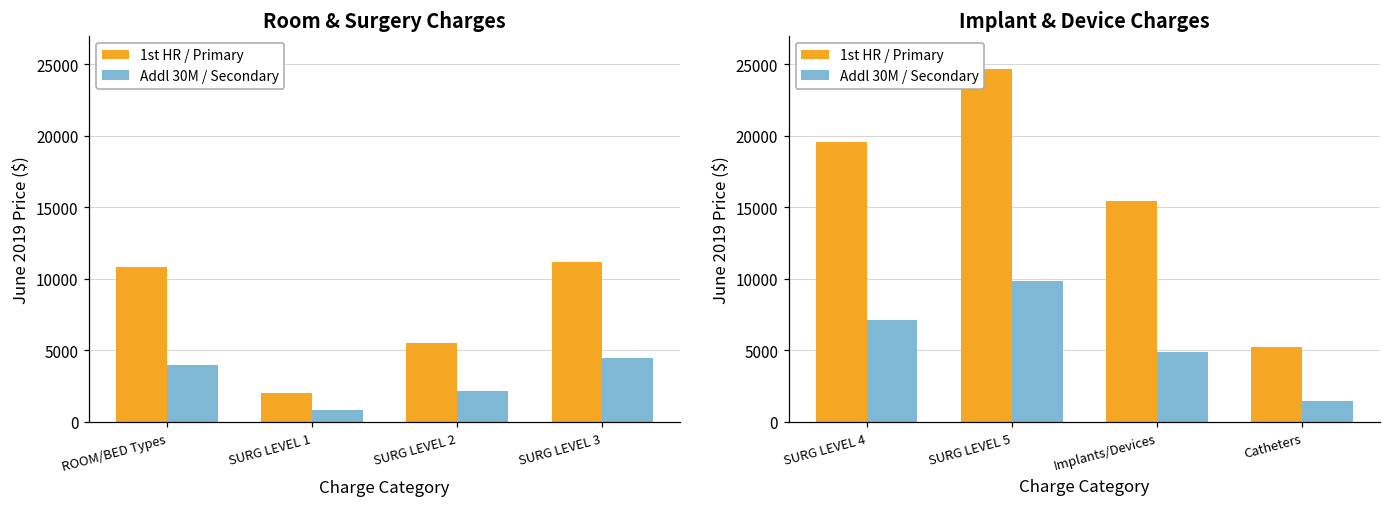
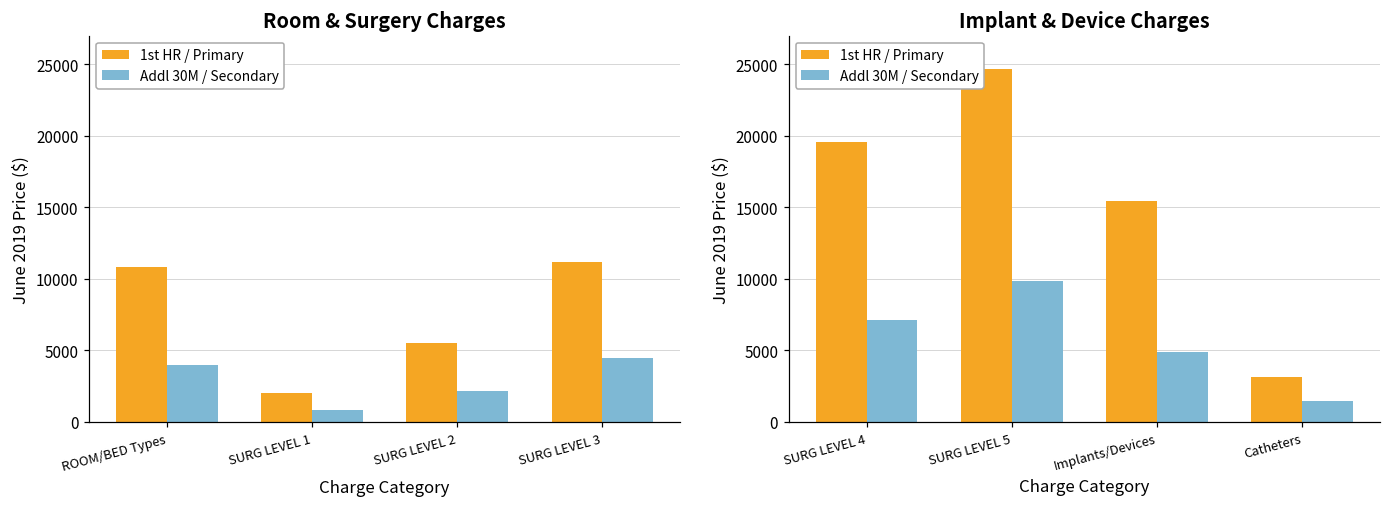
Implant & Device Charges, 1st HR / Primary, Catheters: 5200 -> 3100
